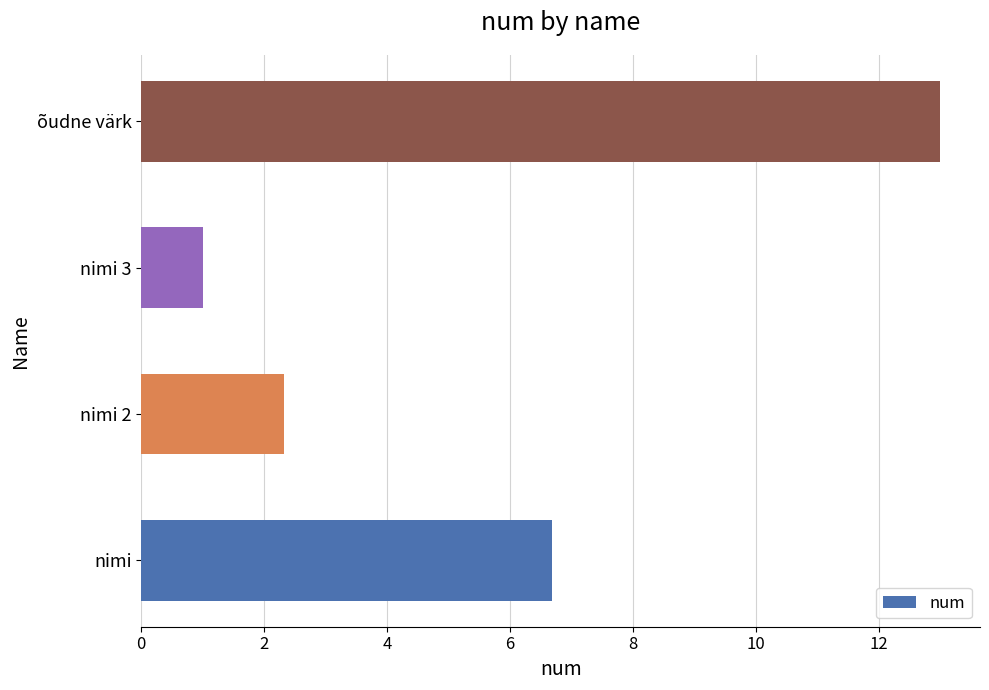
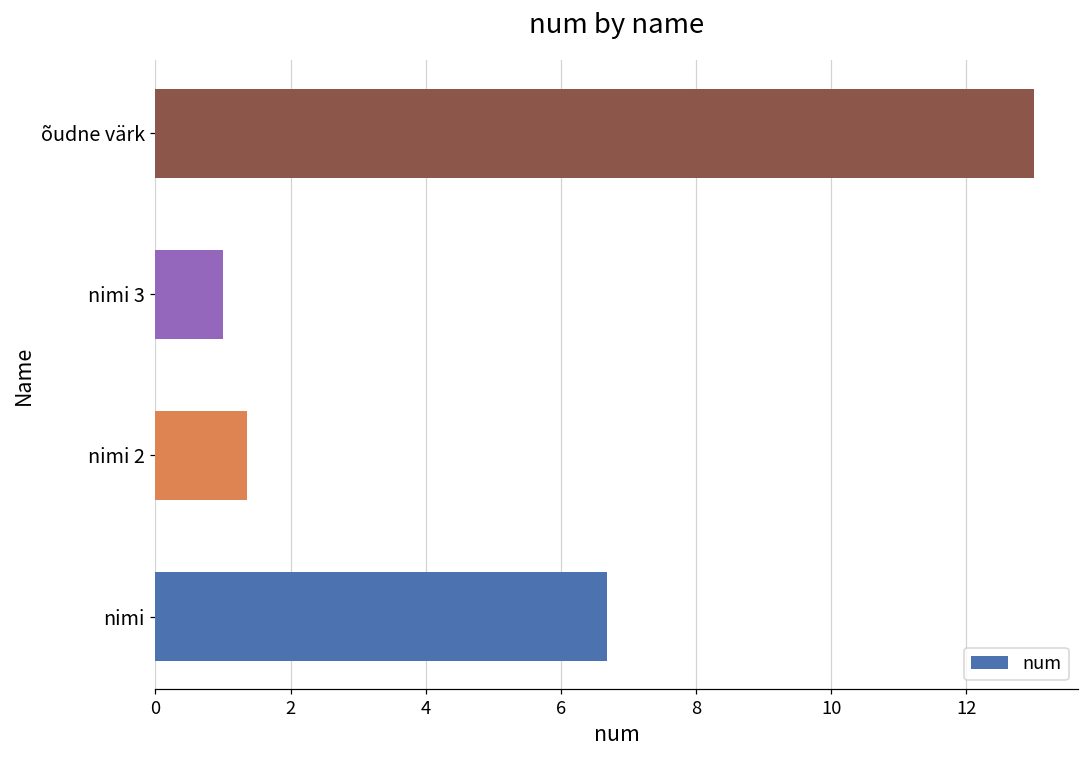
nimi 2: 2.3 -> 1.4
